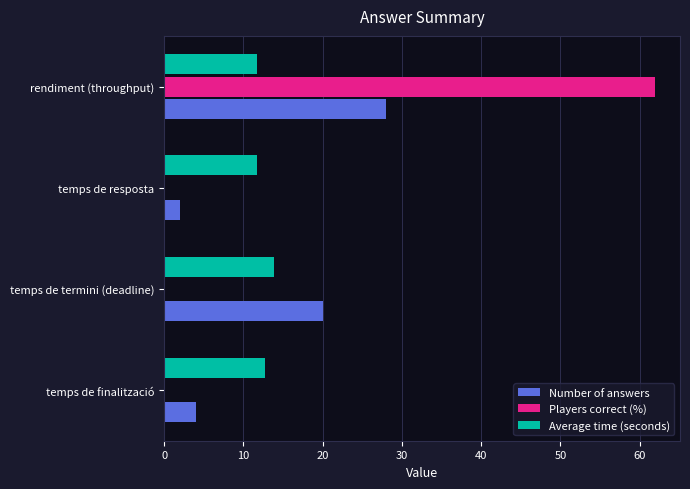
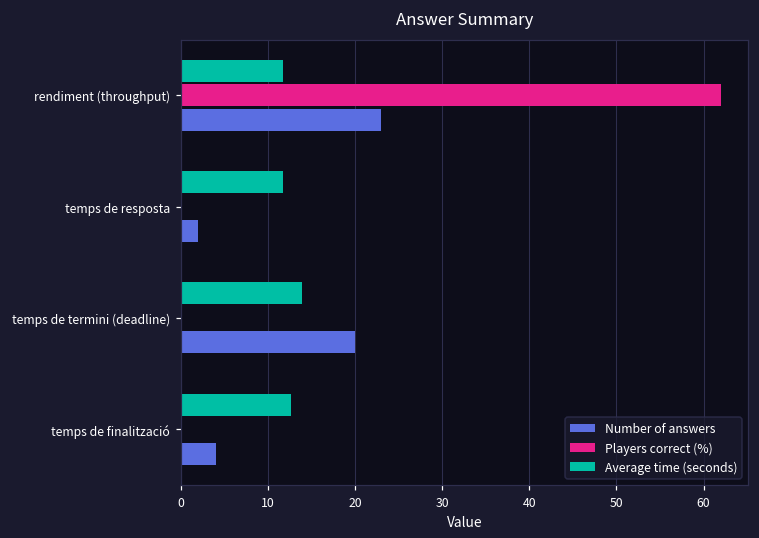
Number of answers, rendiment (throughput): 28 -> 23
